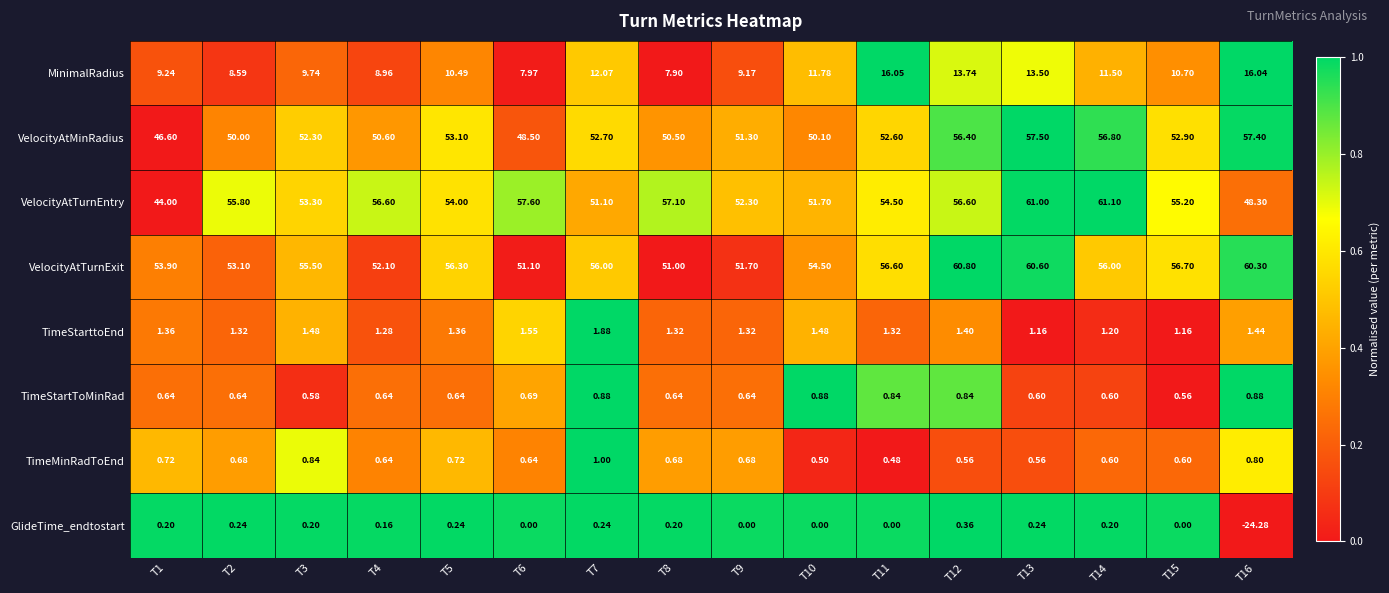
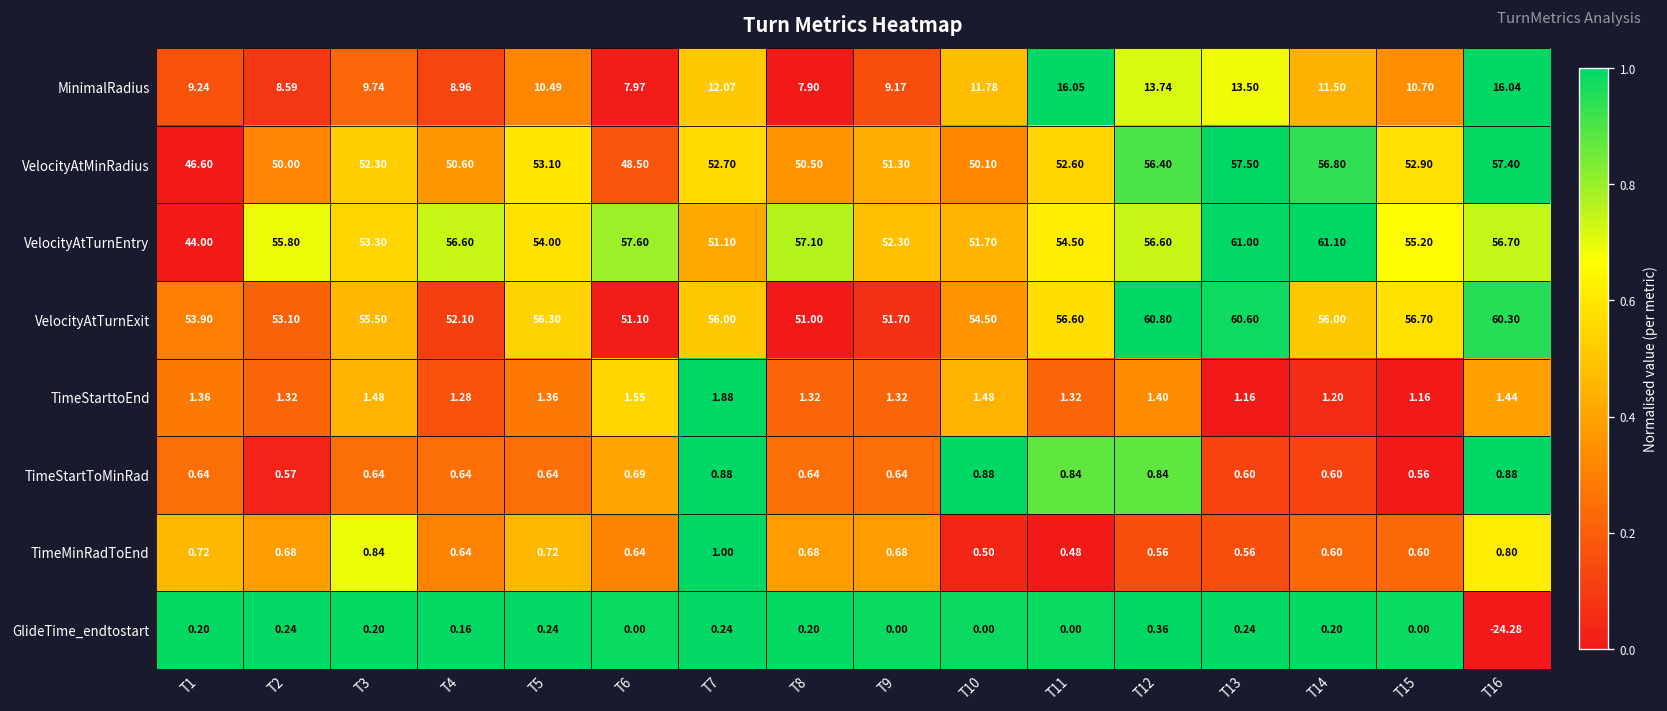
VelocityAtTurnEntry, T16: 48.30 -> 56.70
TimeStartToMinRad, T2: 0.64 -> 0.57
TimeStartToMinRad, T3: 0.58 -> 0.64
